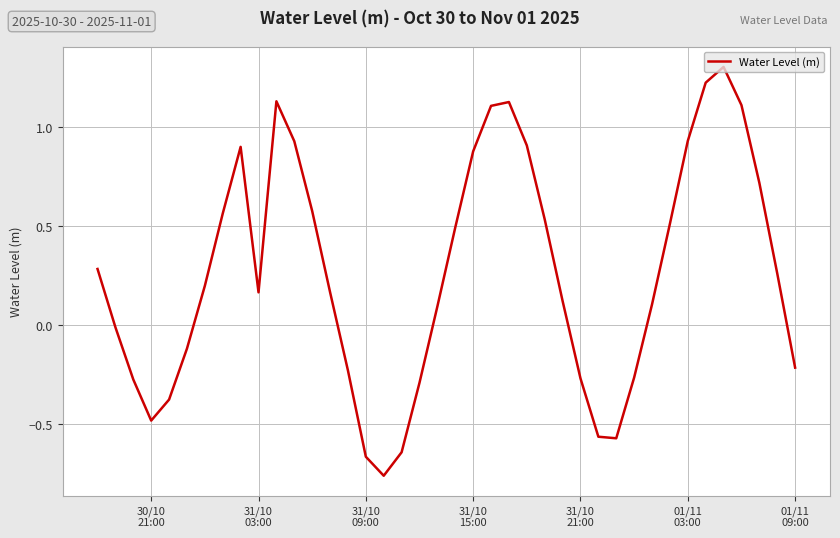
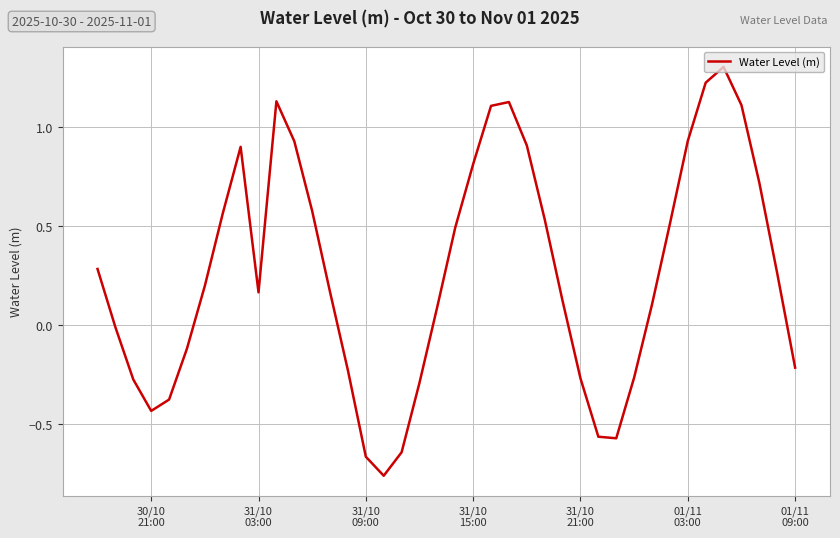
30/10 21:00: -0.48 -> -0.43
31/10 15:00: 0.88 -> 0.81
